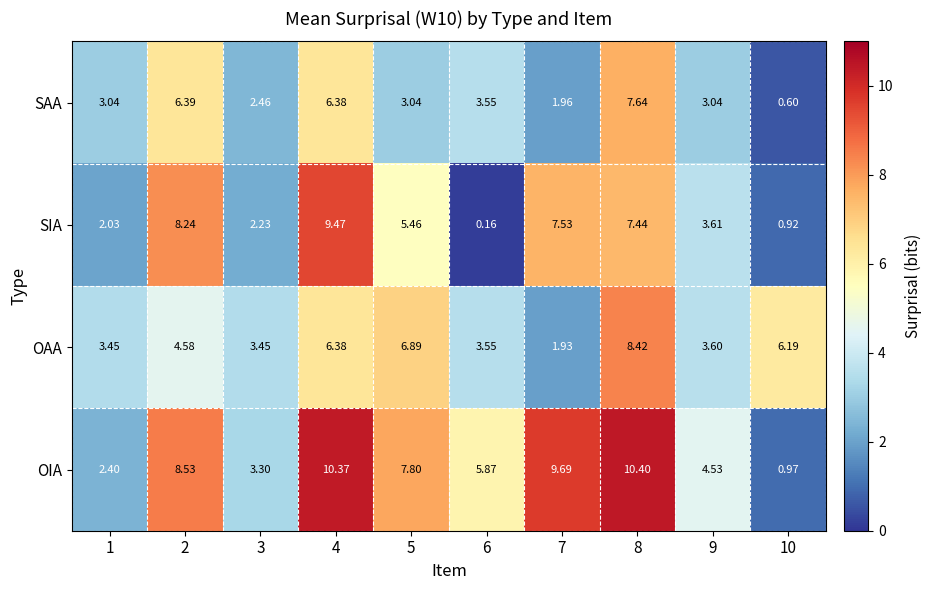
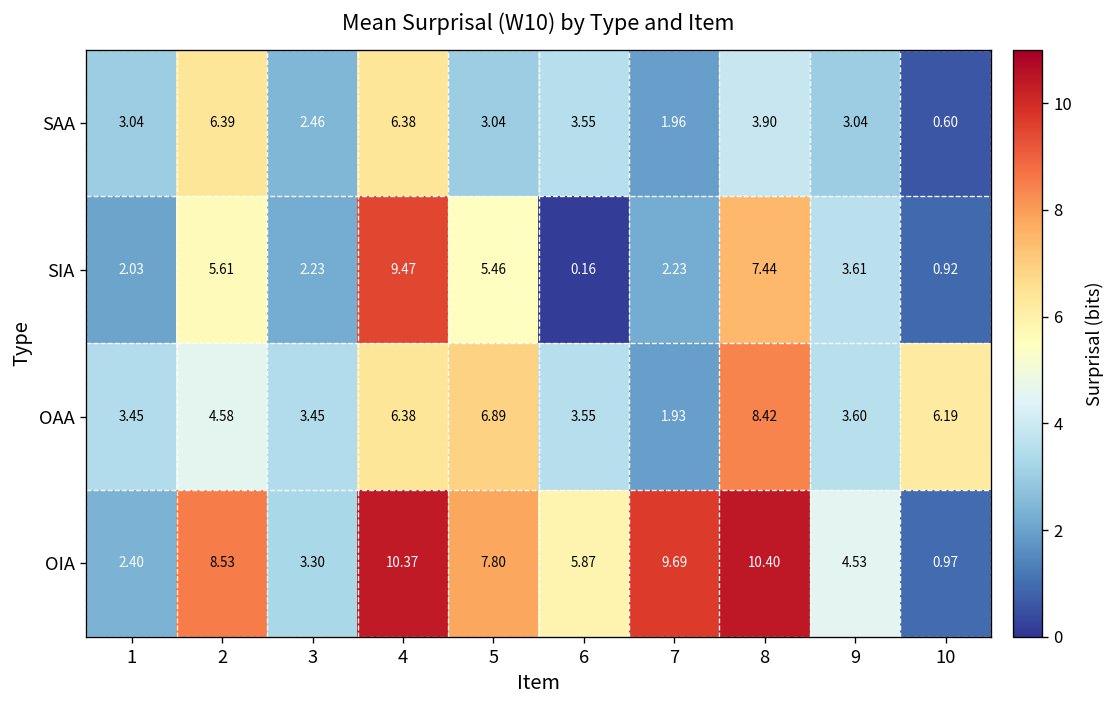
SAA, 8: 7.64 -> 3.90
SIA, 2: 8.24 -> 5.61
SIA, 7: 7.53 -> 2.23
